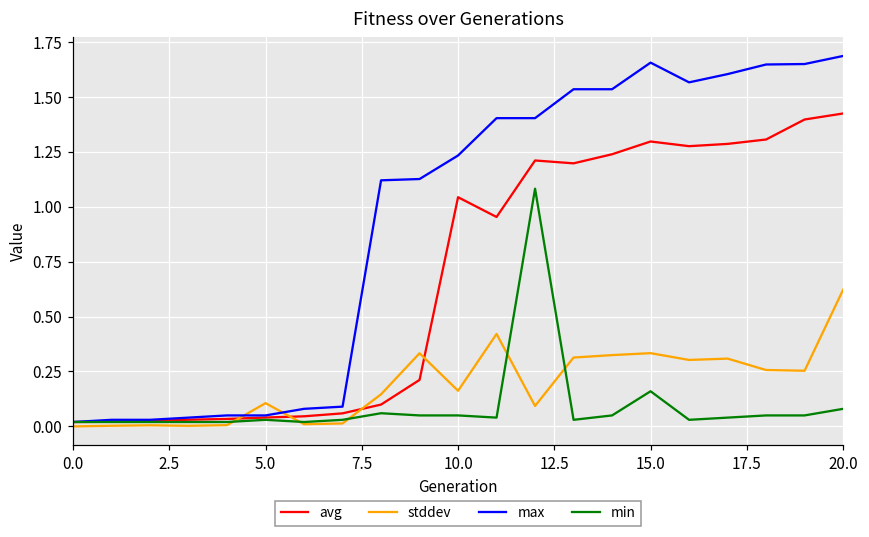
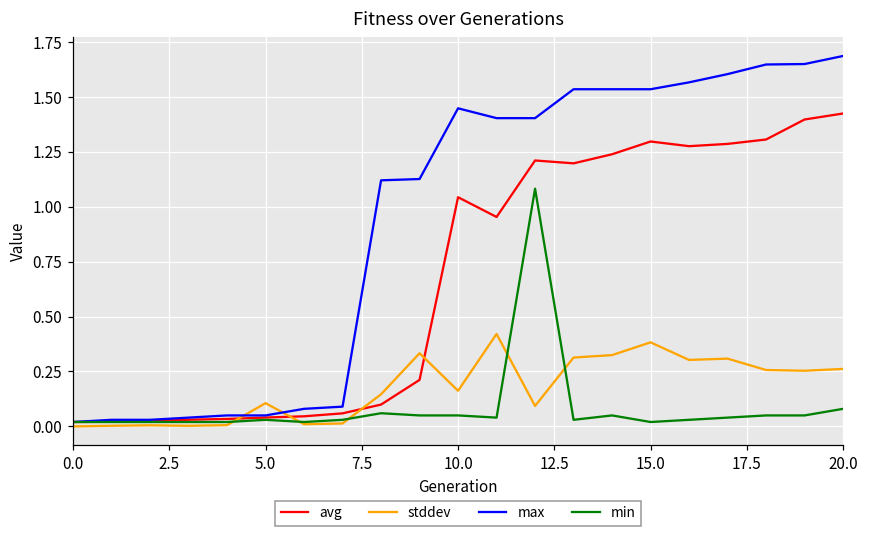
max, 10.0: 1.23 -> 1.45
stddev, 15.0: 0.33 -> 0.38
max, 15.0: 1.66 -> 1.54
min, 15.0: 0.16 -> 0.02
stddev, 20.0: 0.62 -> 0.26
